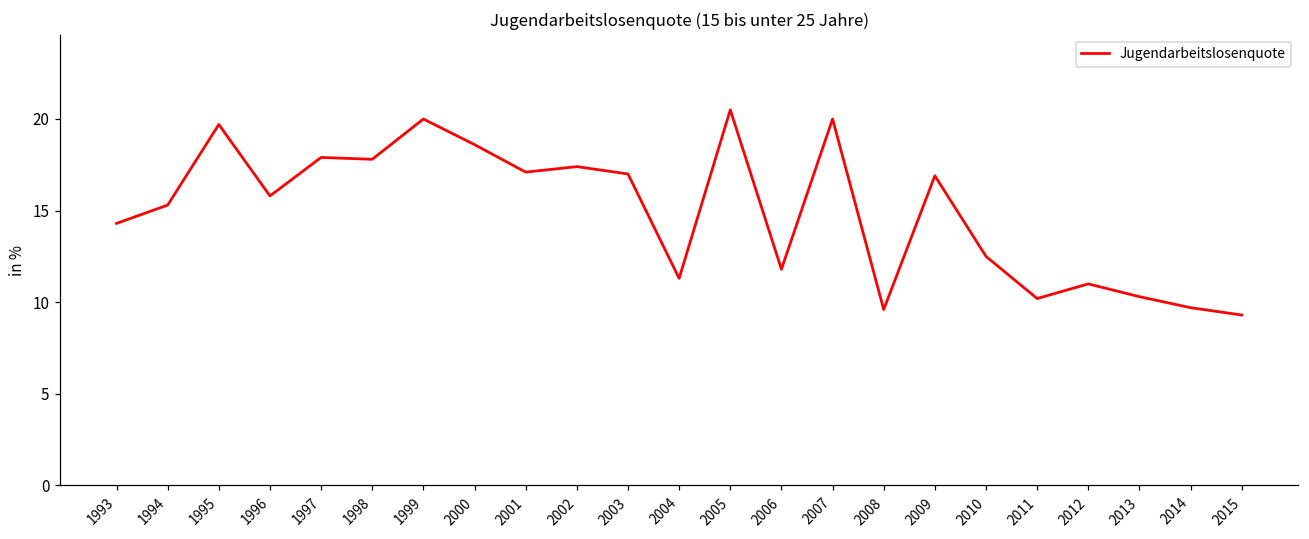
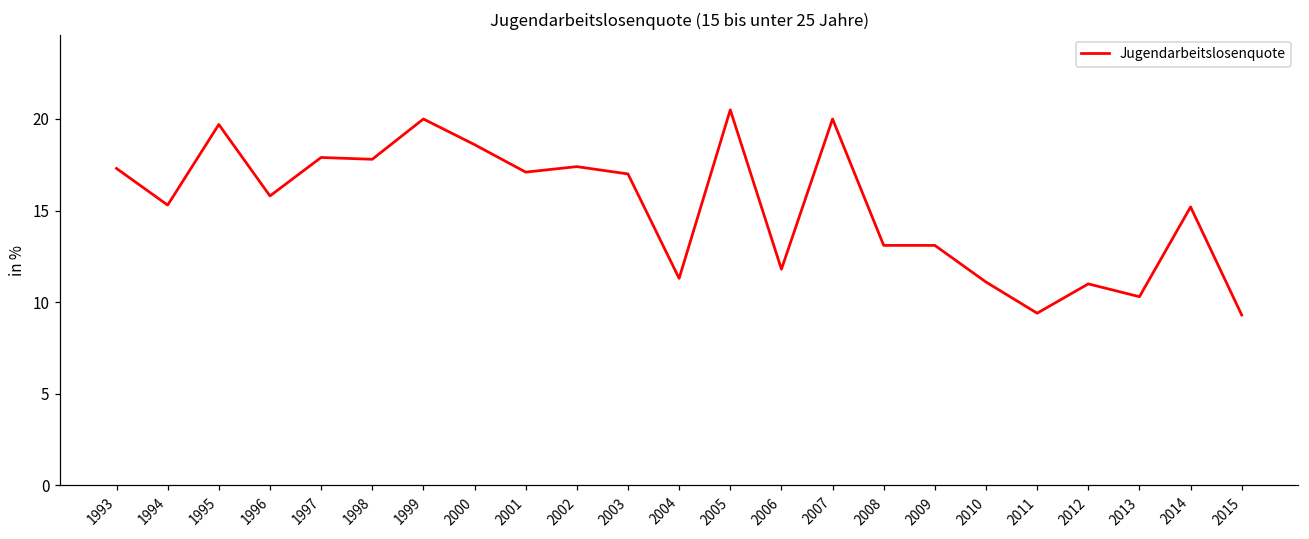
1993: 14.3 -> 17.3
2008: 9.6 -> 13.1
2009: 16.9 -> 13.1
2010: 12.5 -> 11.1
2011: 10.2 -> 9.4
2014: 9.7 -> 15.2
